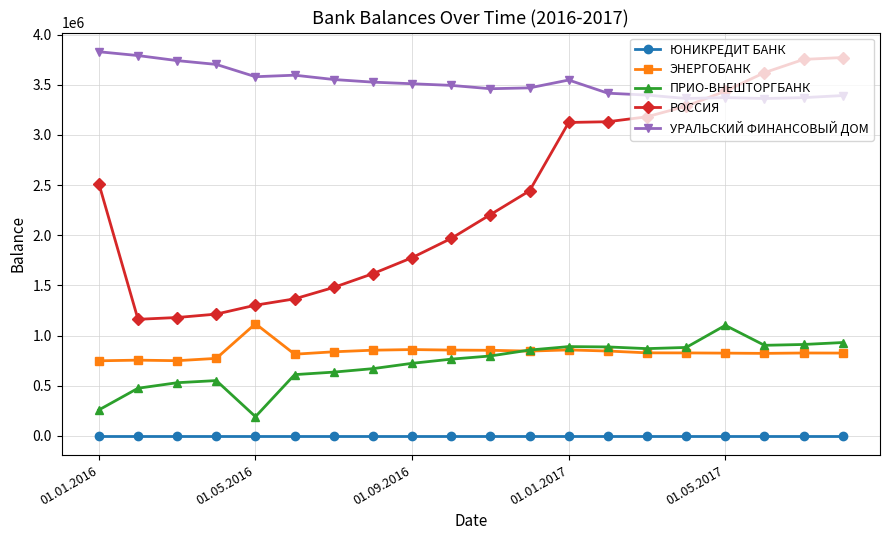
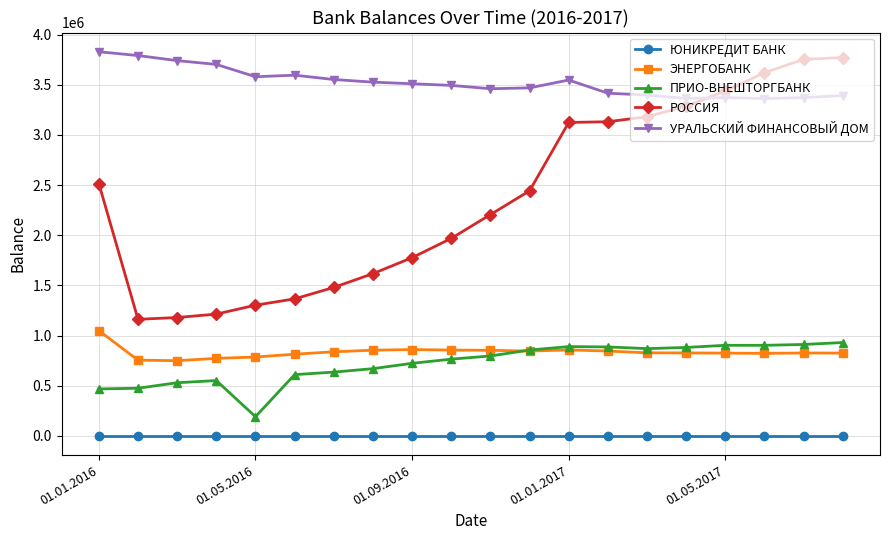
ЭНЕРГОБАНК, 01.01.2016: 750000 -> 1050000
ПРИО-ВНЕШТОРГБАНК, 01.01.2016: 260000 -> 470000
ЭНЕРГОБАНК, 01.05.2016: 1120000 -> 790000
ПРИО-ВНЕШТОРГБАНК, 01.05.2017: 1100000 -> 900000
